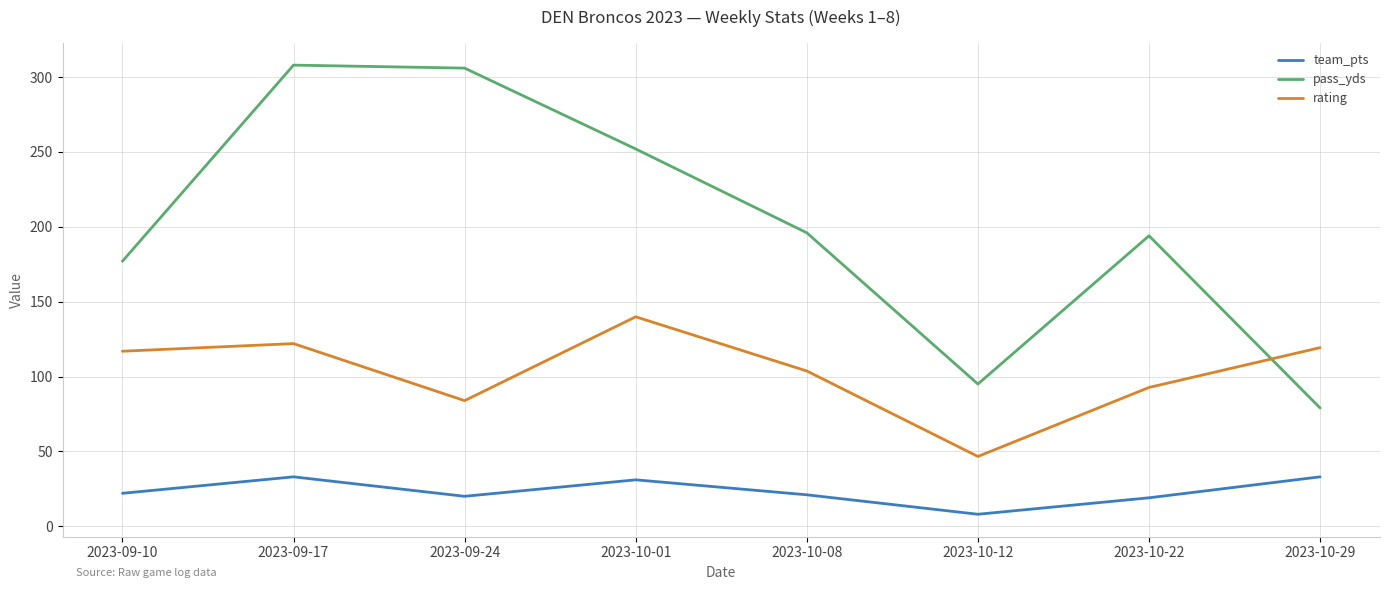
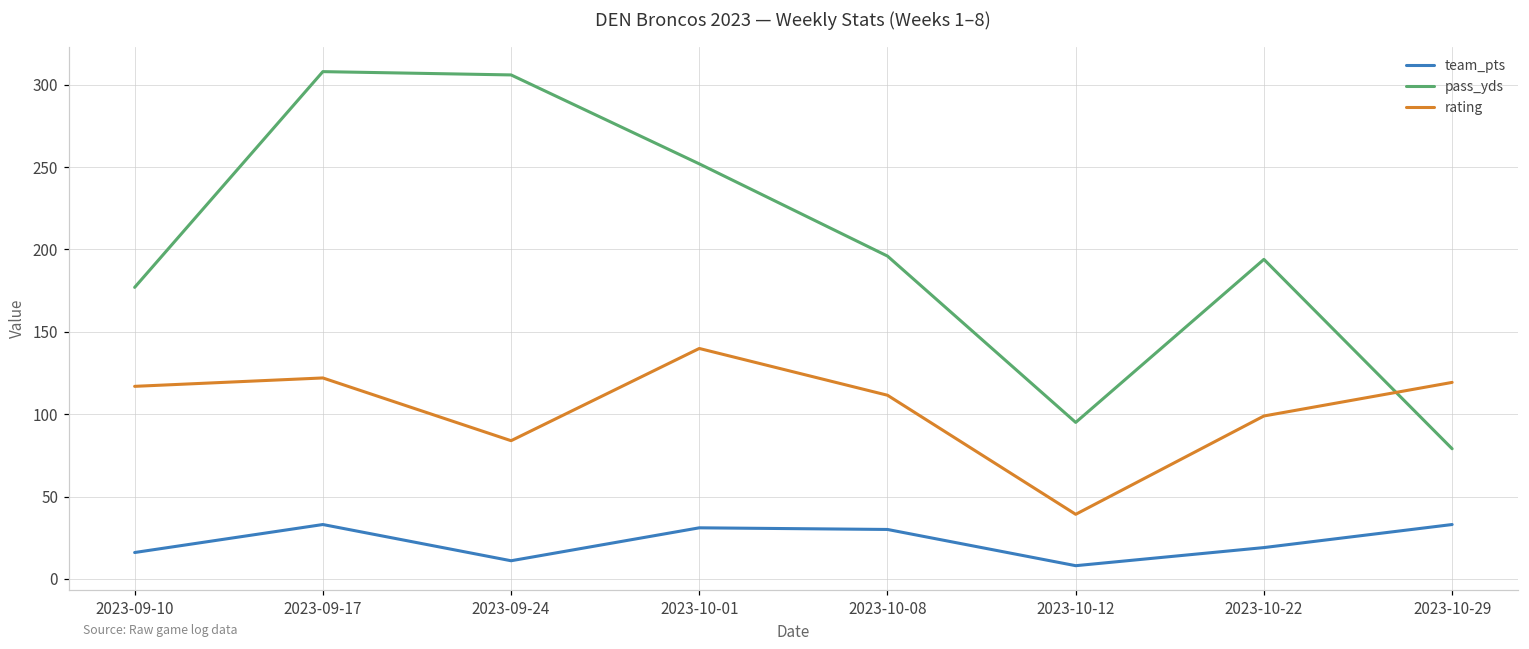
team_pts, 2023-09-10: 22 -> 16
team_pts, 2023-09-24: 20 -> 11
team_pts, 2023-10-08: 21 -> 30
rating, 2023-10-08: 104 -> 112
rating, 2023-10-12: 47 -> 39
rating, 2023-10-22: 93 -> 99
